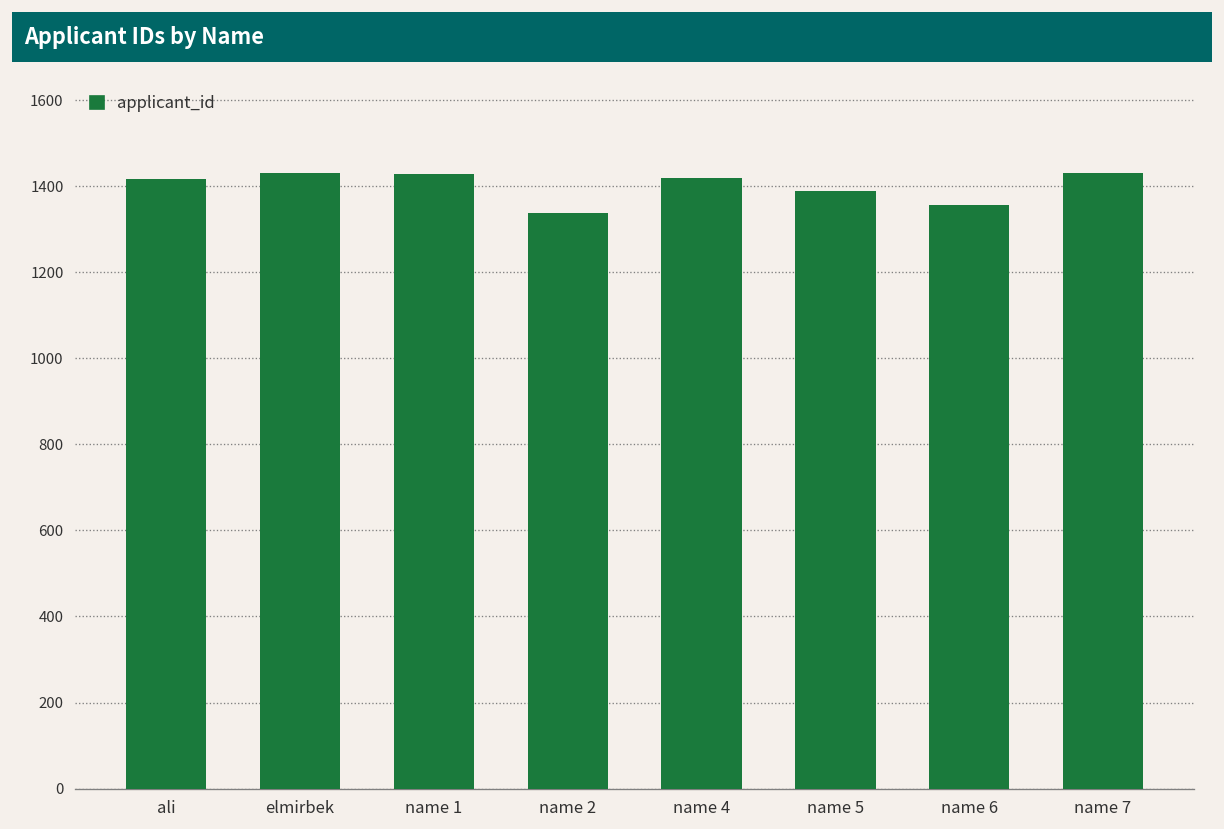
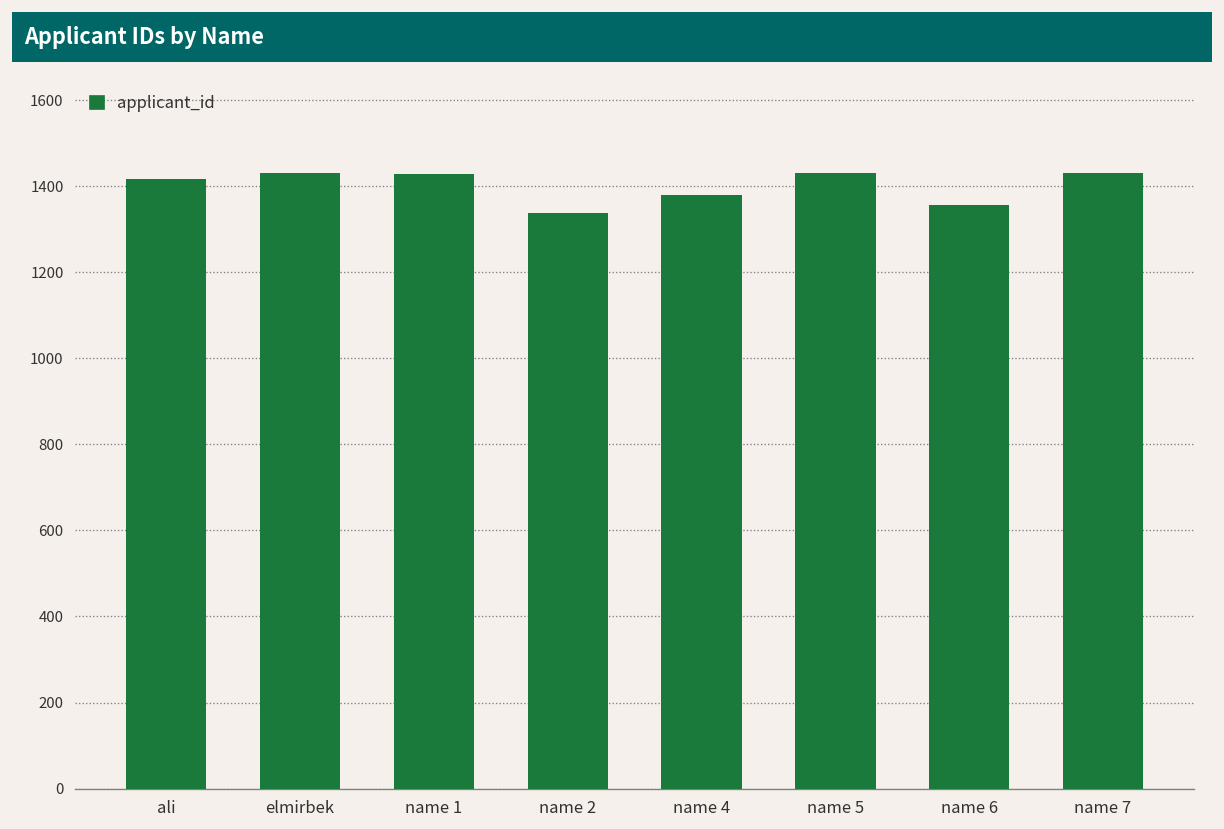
name 4: 1420 -> 1380
name 5: 1390 -> 1430
